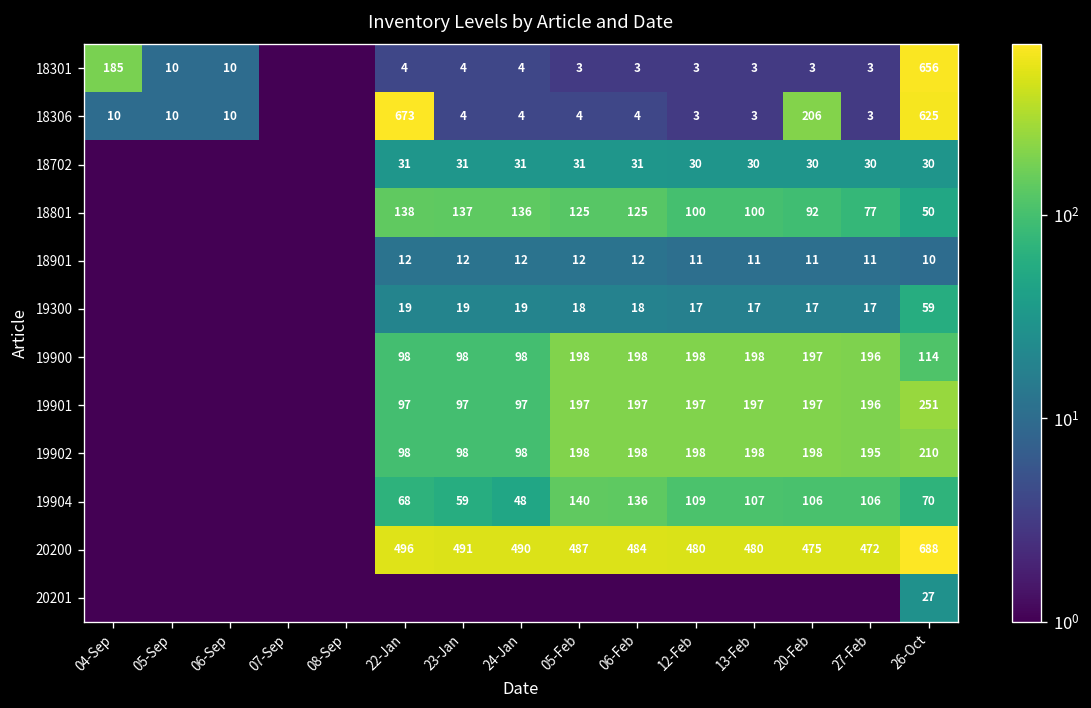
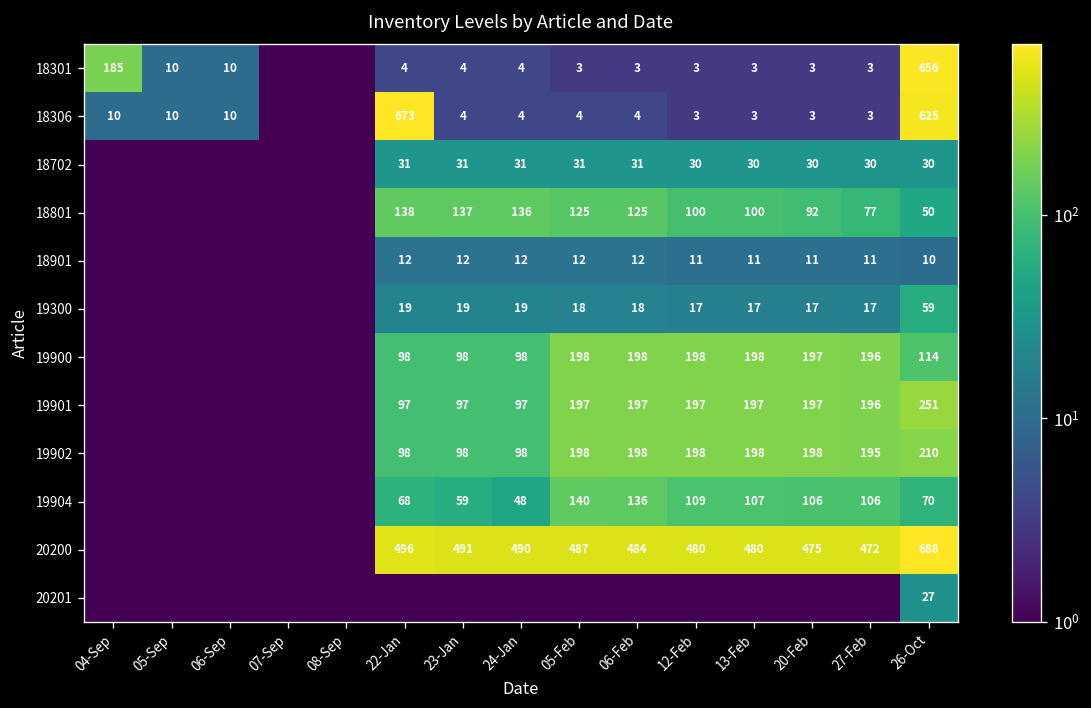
18306, 20-Feb: 206 -> 3
